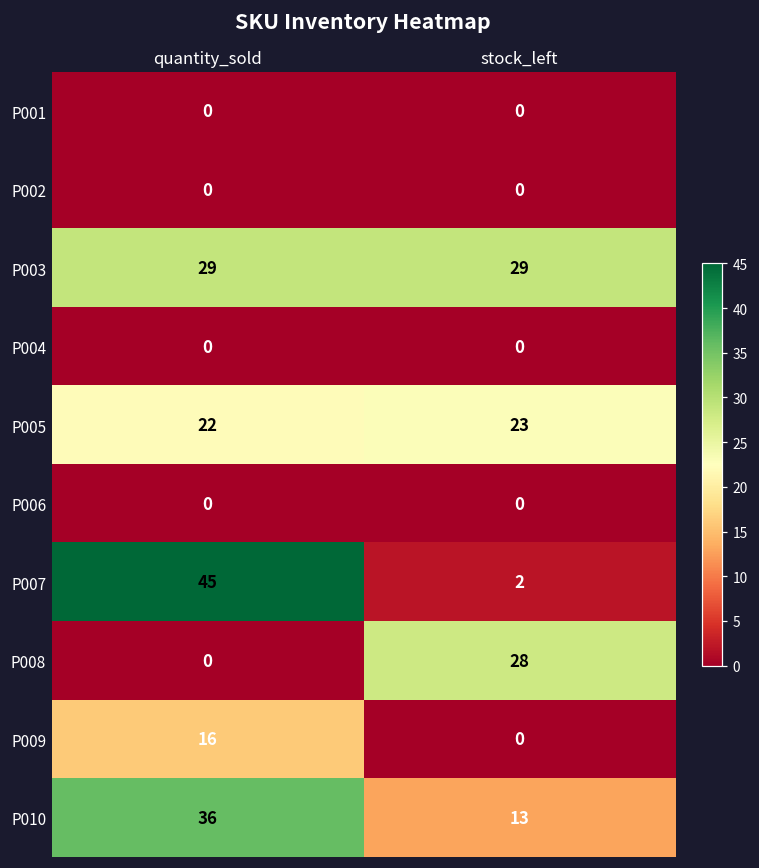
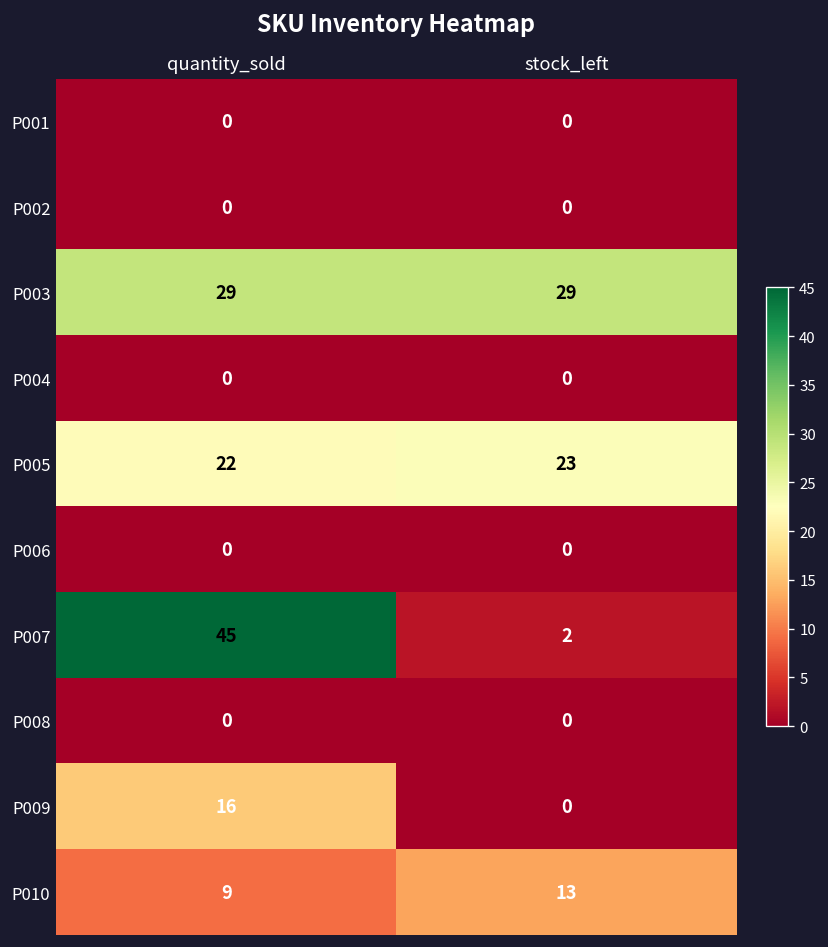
P008, stock_left: 28 -> 0
P010, quantity_sold: 36 -> 9
